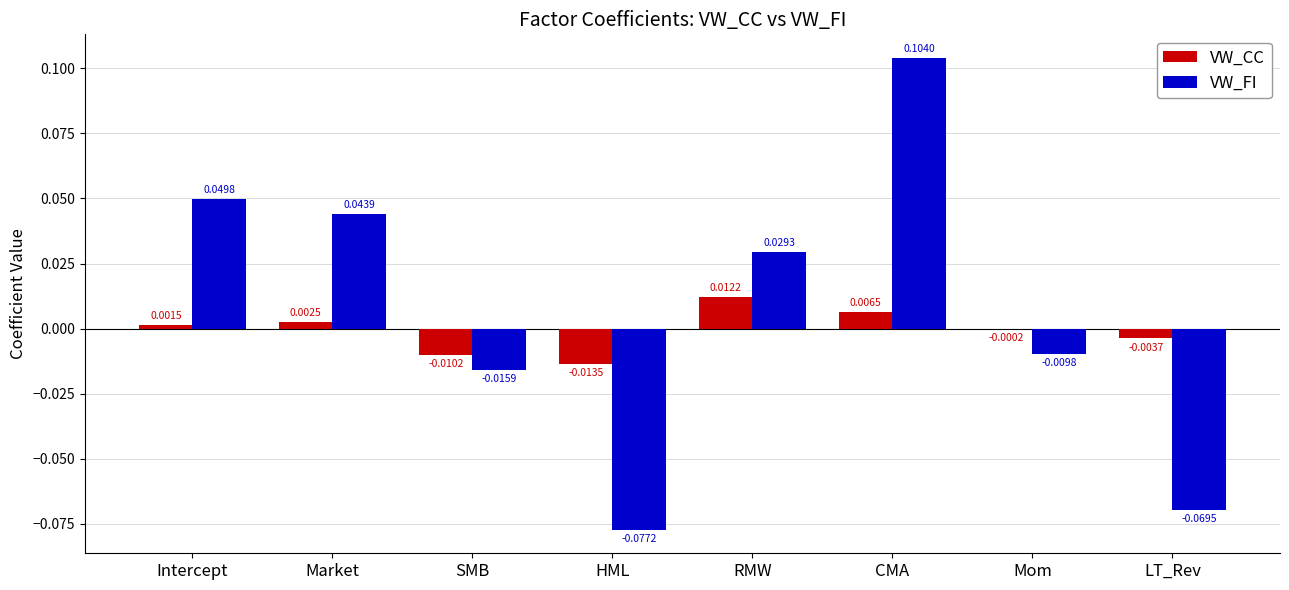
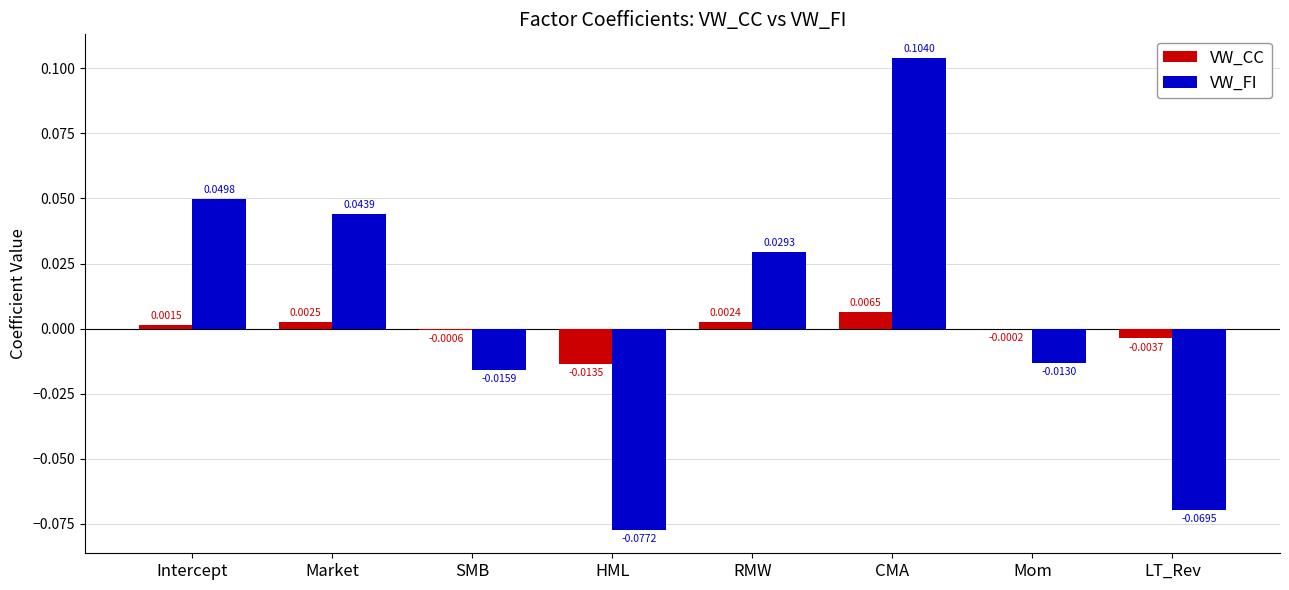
VW_CC, SMB: -0.0102 -> -0.0006
VW_CC, RMW: 0.0122 -> 0.0024
VW_FI, Mom: -0.0098 -> -0.0130
